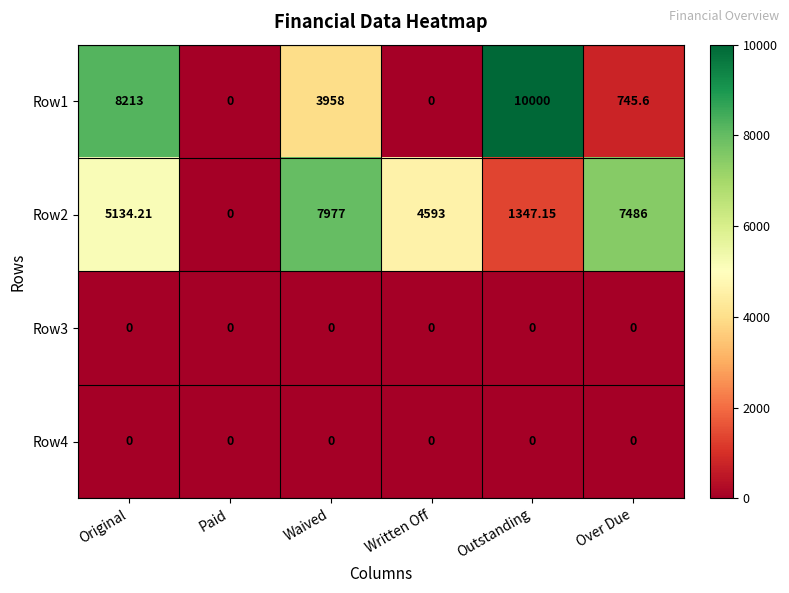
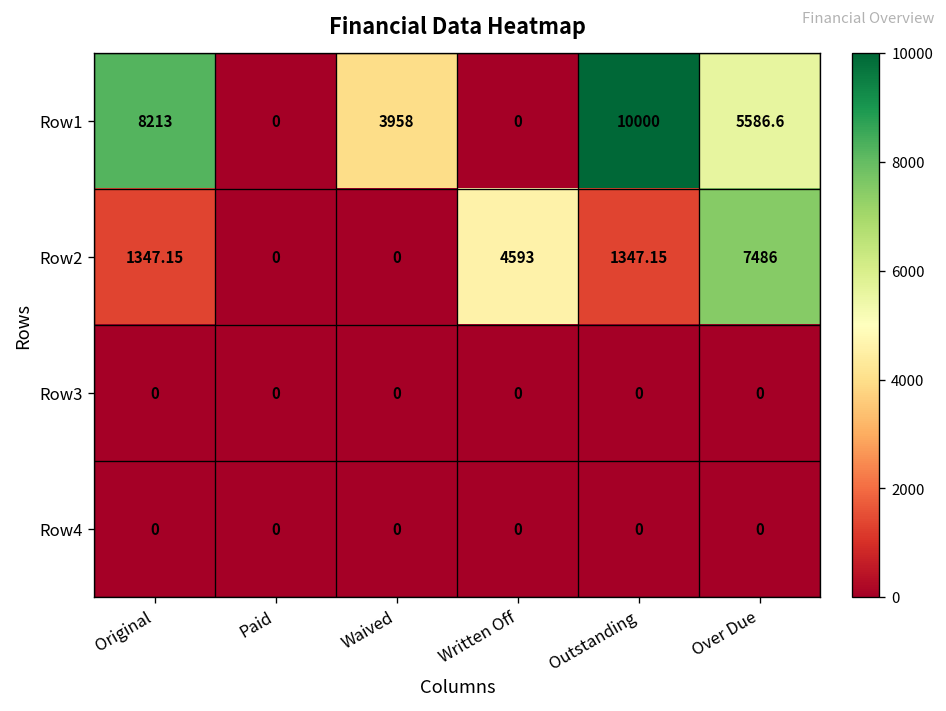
Row1, Over Due: 745.6 -> 5586.6
Row2, Original: 5134.21 -> 1347.15
Row2, Waived: 7977 -> 0
